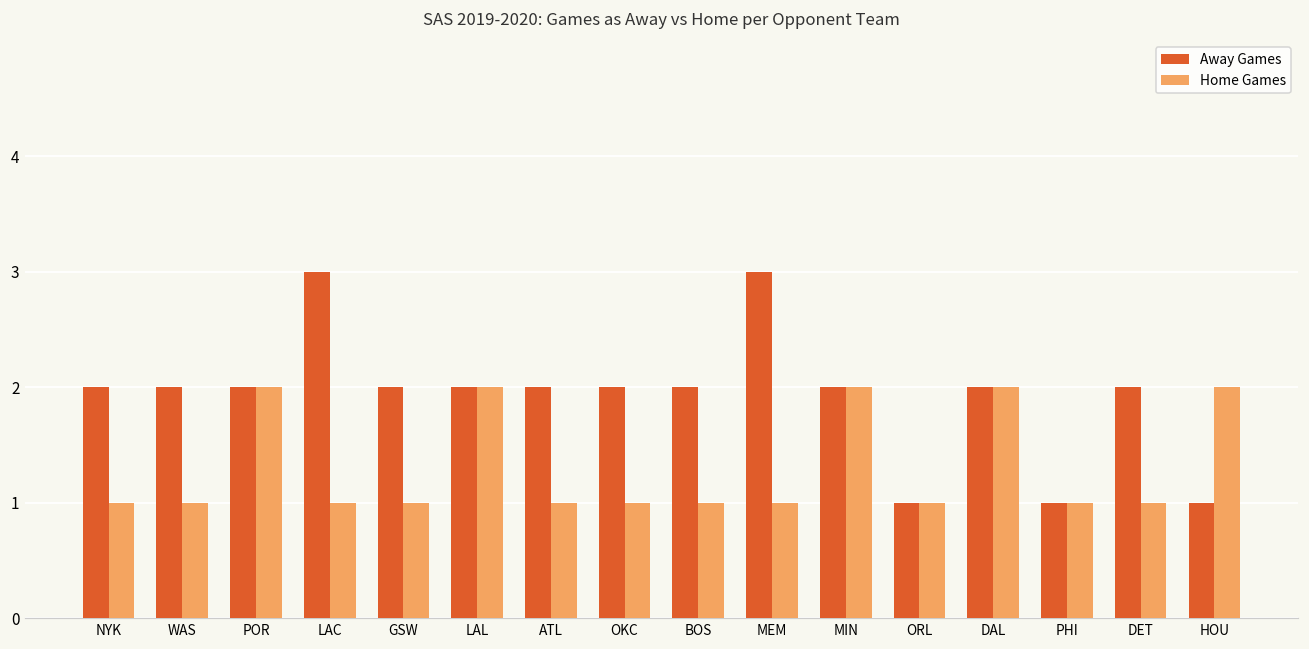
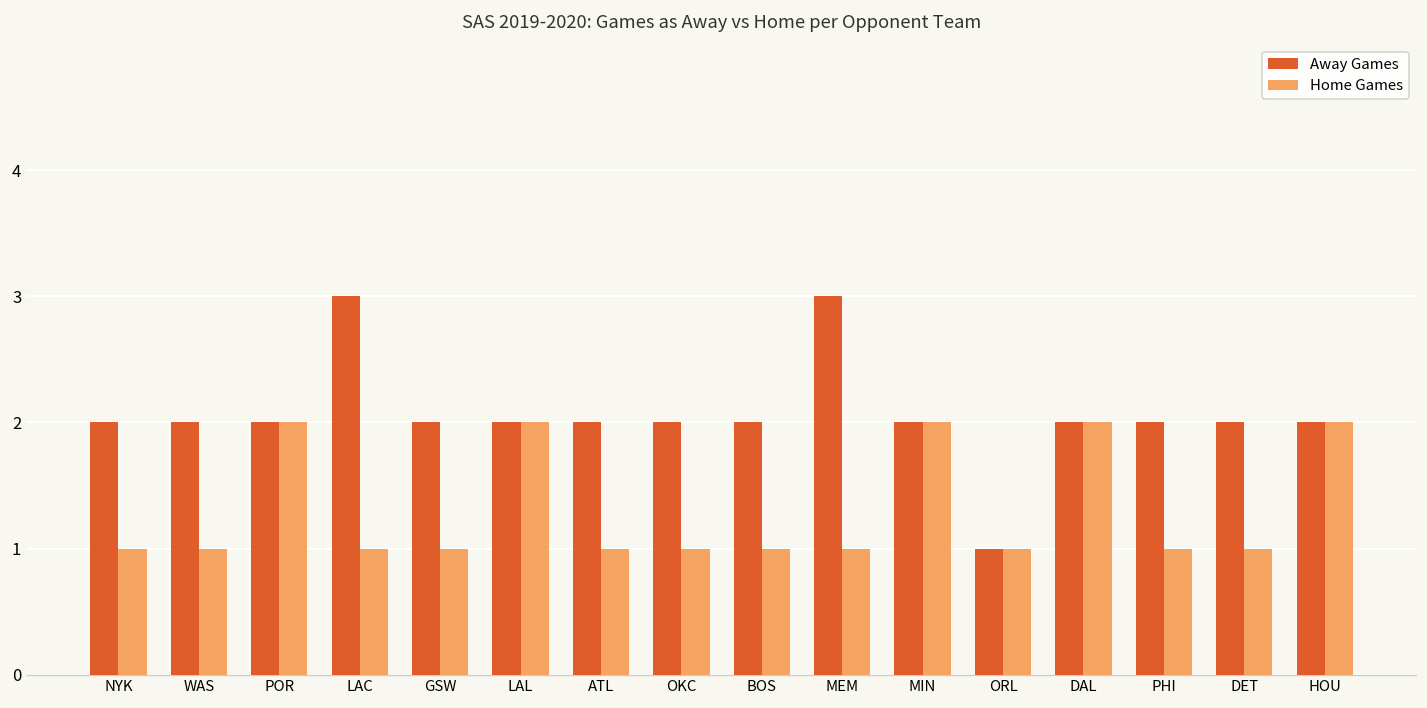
Away Games, PHI: 1 -> 2
Away Games, HOU: 1 -> 2
